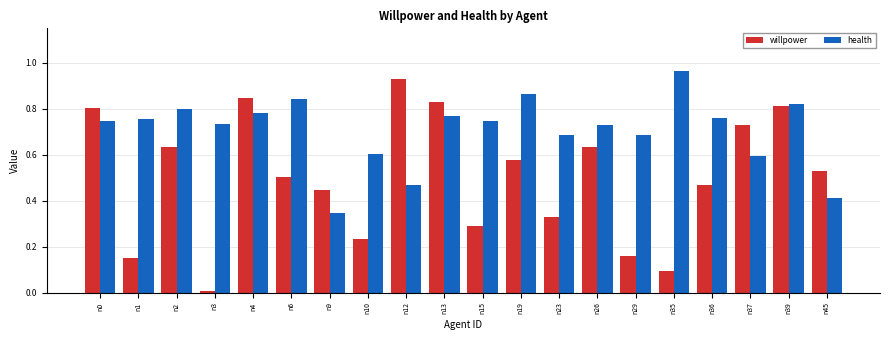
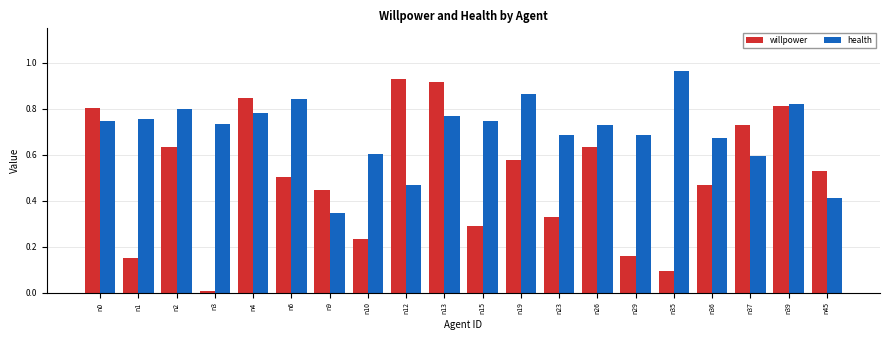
willpower, n13: 0.83 -> 0.92
health, n36: 0.76 -> 0.67
